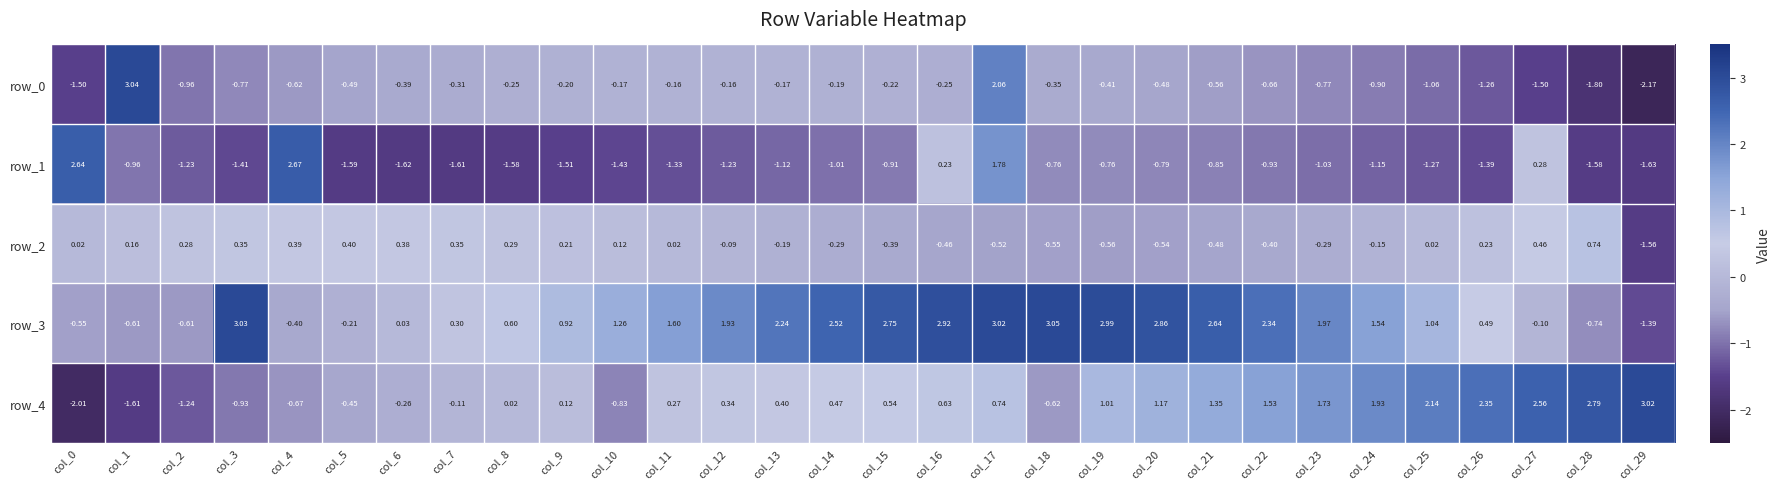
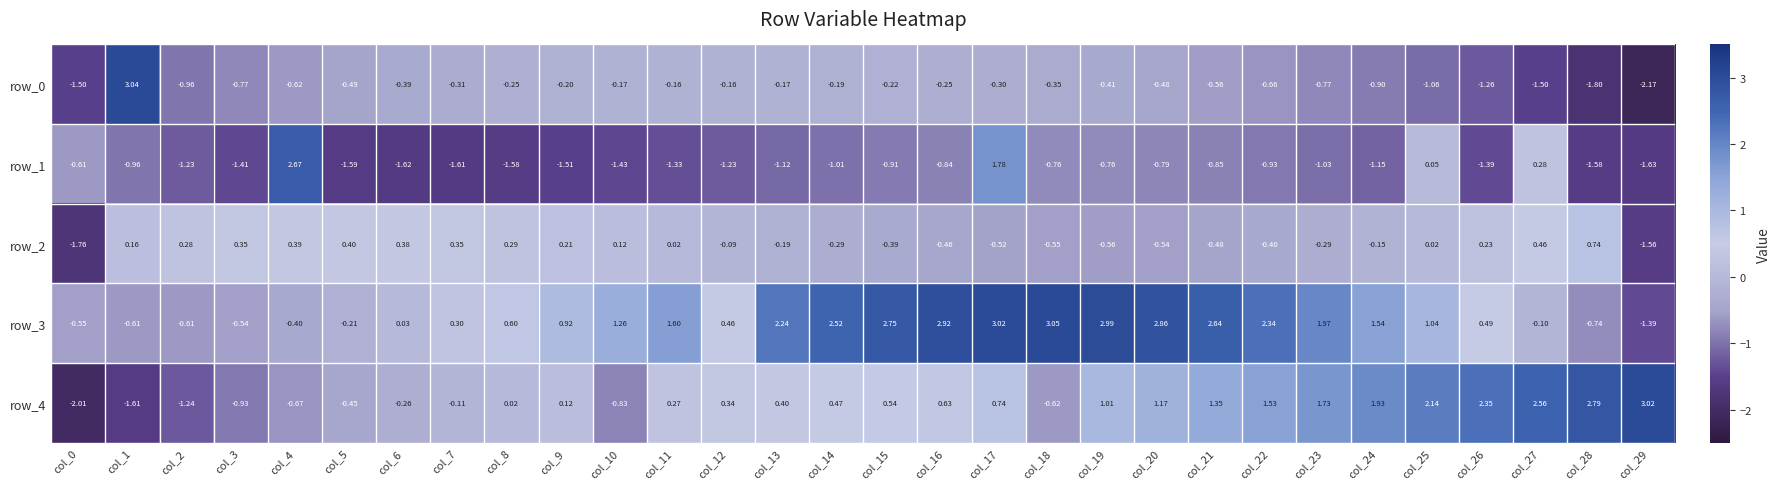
row_0, col_17: 2.06 -> -0.30
row_1, col_0: 2.64 -> -0.61
row_1, col_16: 0.23 -> -0.84
row_1, col_25: -1.27 -> 0.05
row_2, col_0: 0.02 -> -1.76
row_3, col_3: 3.03 -> -0.54
row_3, col_12: 1.93 -> 0.46
